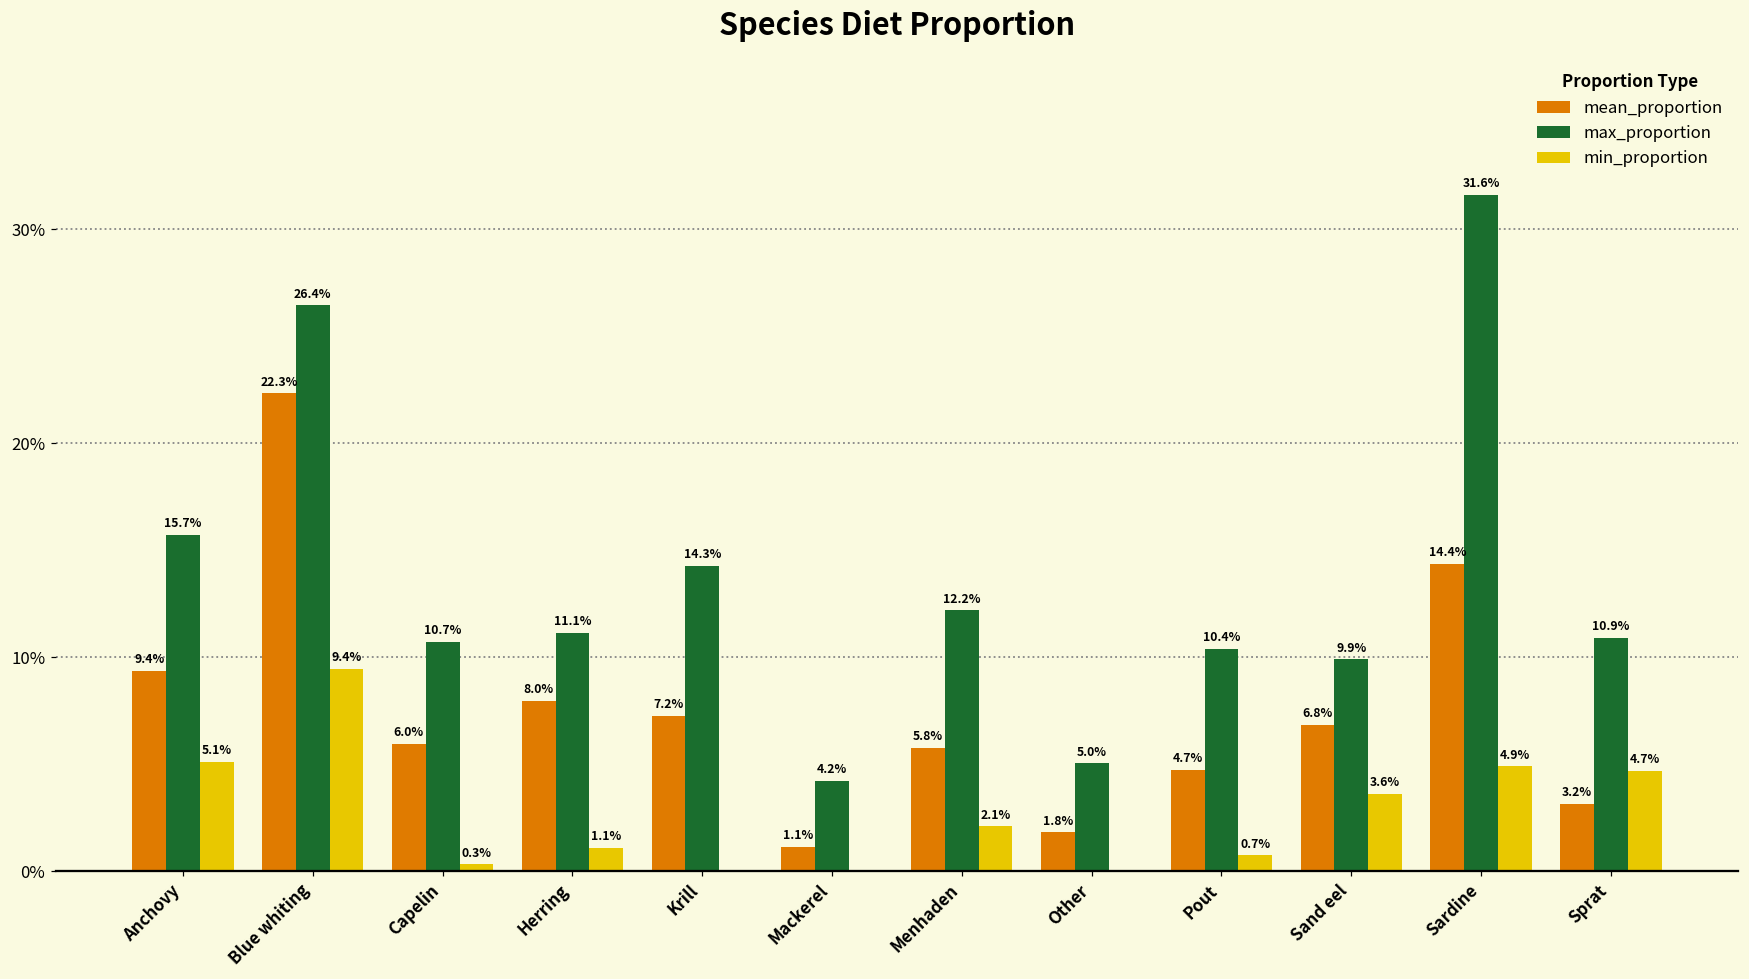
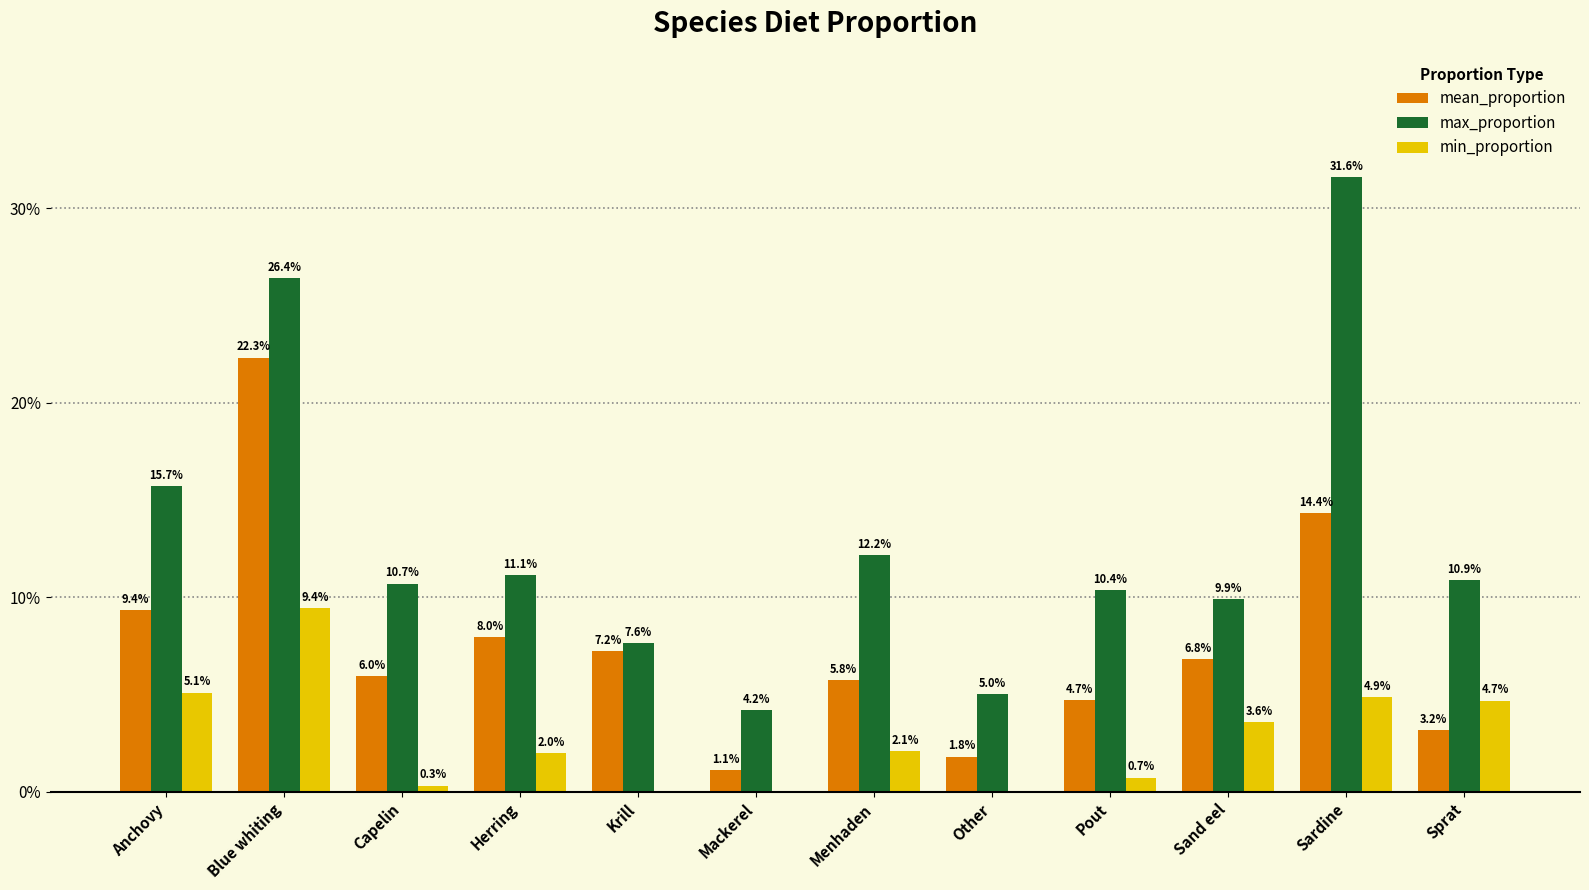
min_proportion, Herring: 1.1% -> 2.0%
max_proportion, Krill: 14.3% -> 7.6%
